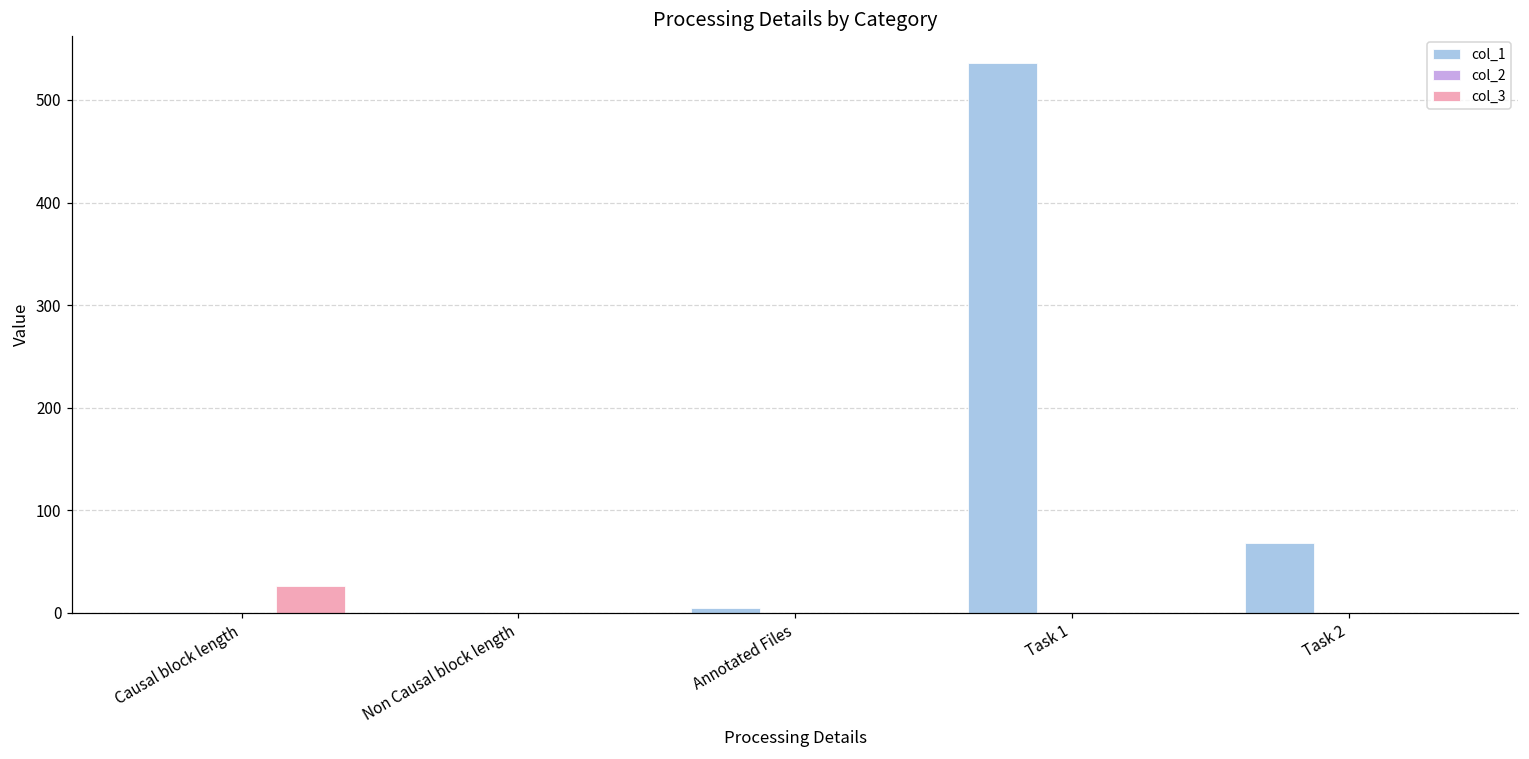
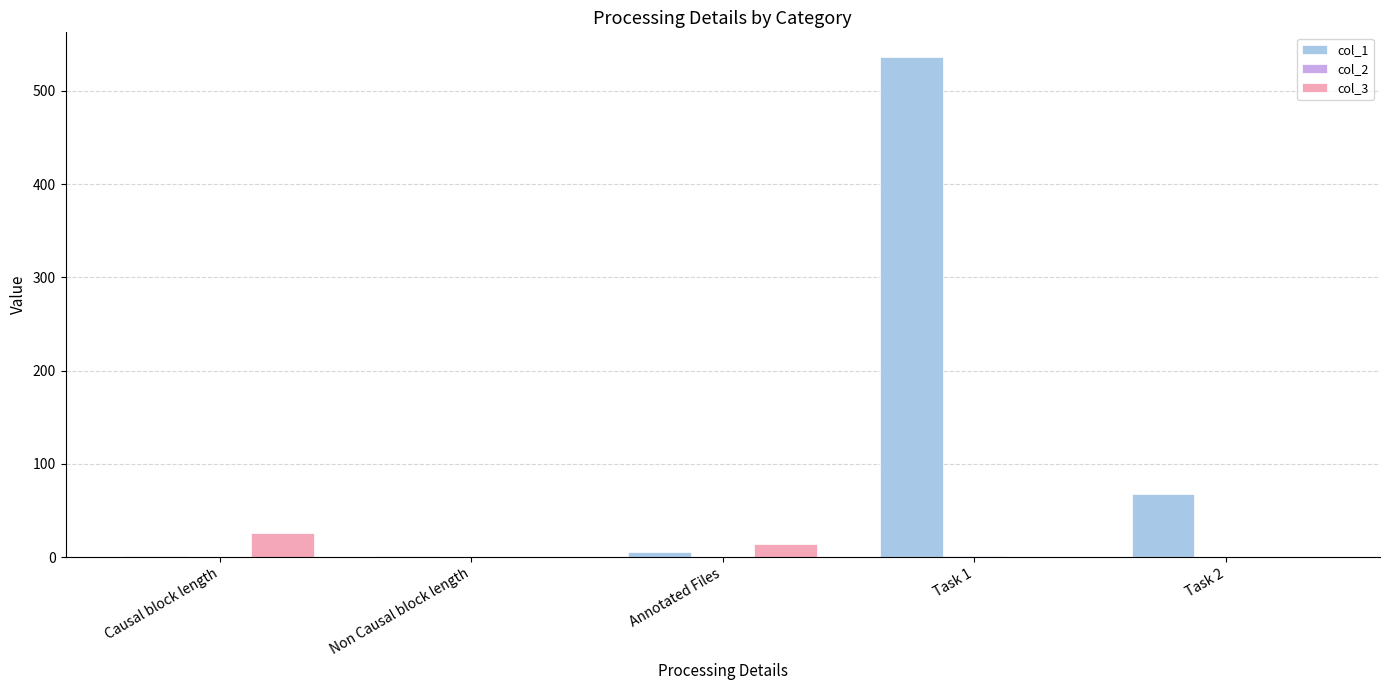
col_3, Annotated Files: 0 -> 10
